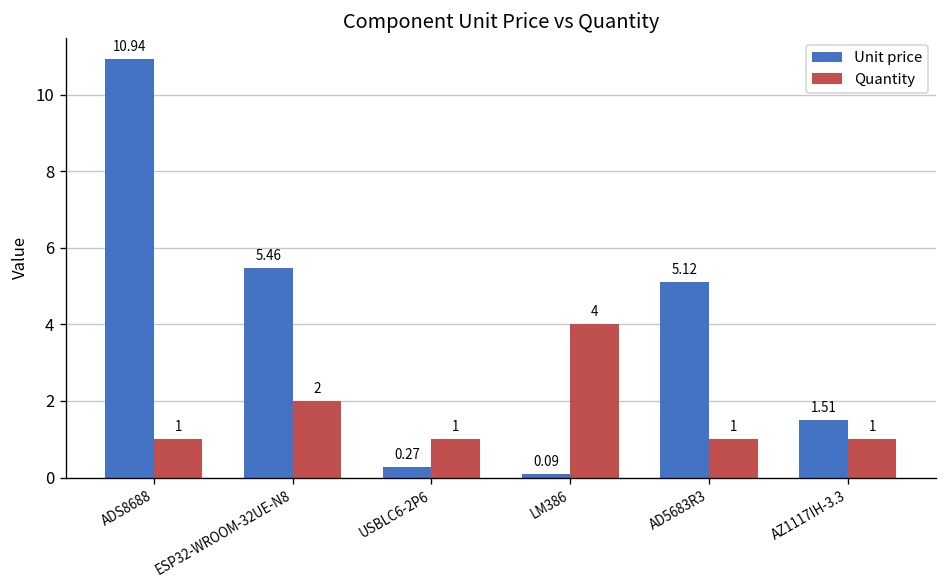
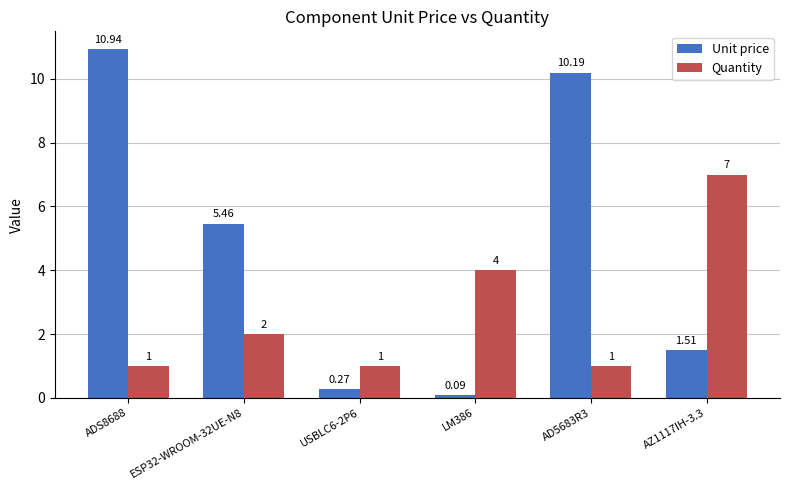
Unit price, AD5683R3: 5.12 -> 10.19
Quantity, AZ1117IH-3.3: 1 -> 7
